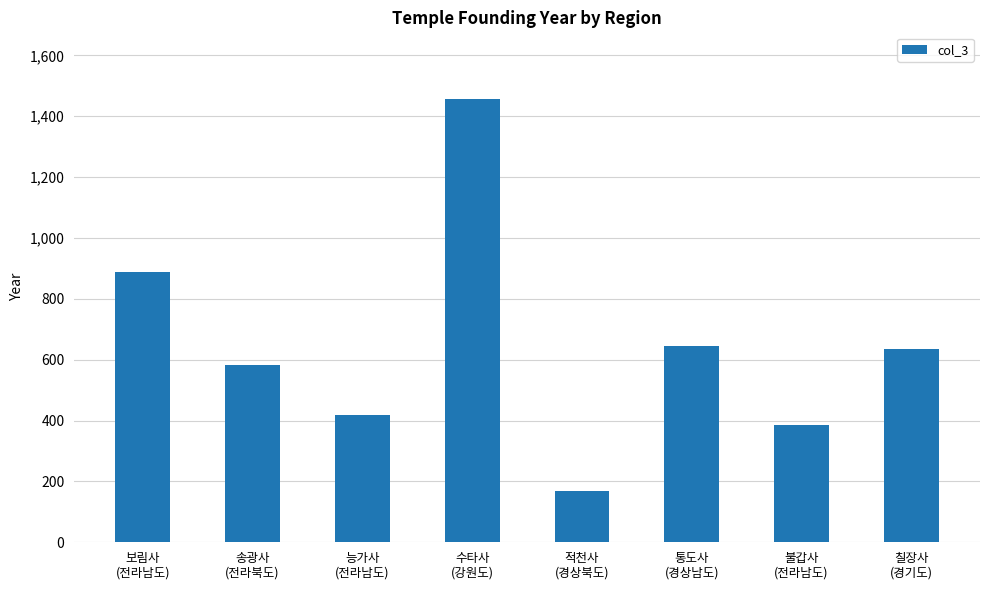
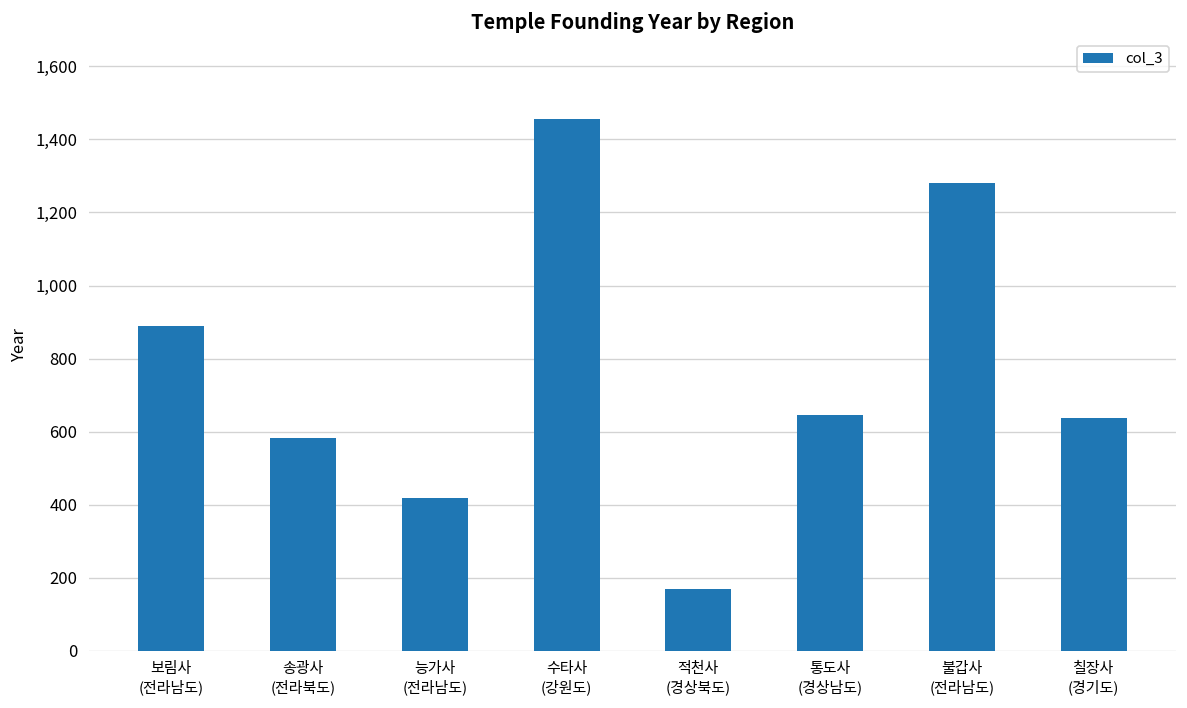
불갑사 (전라남도): 380 -> 1,280
